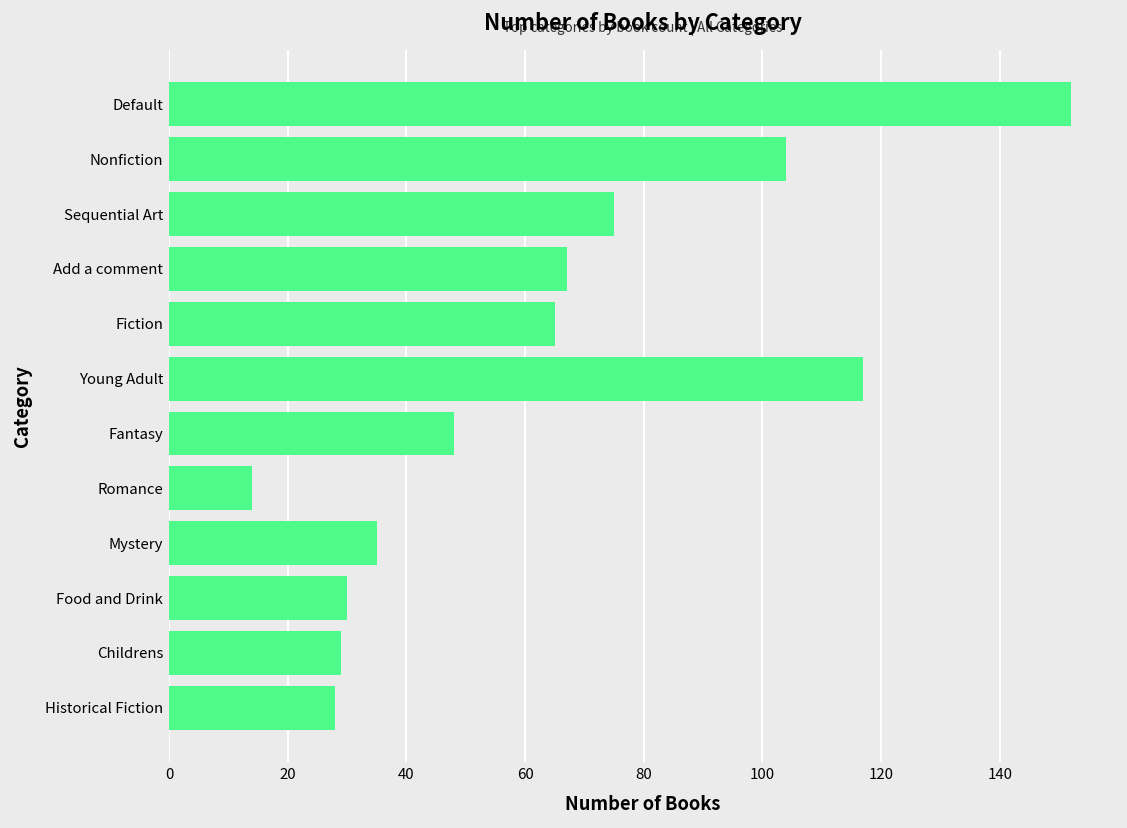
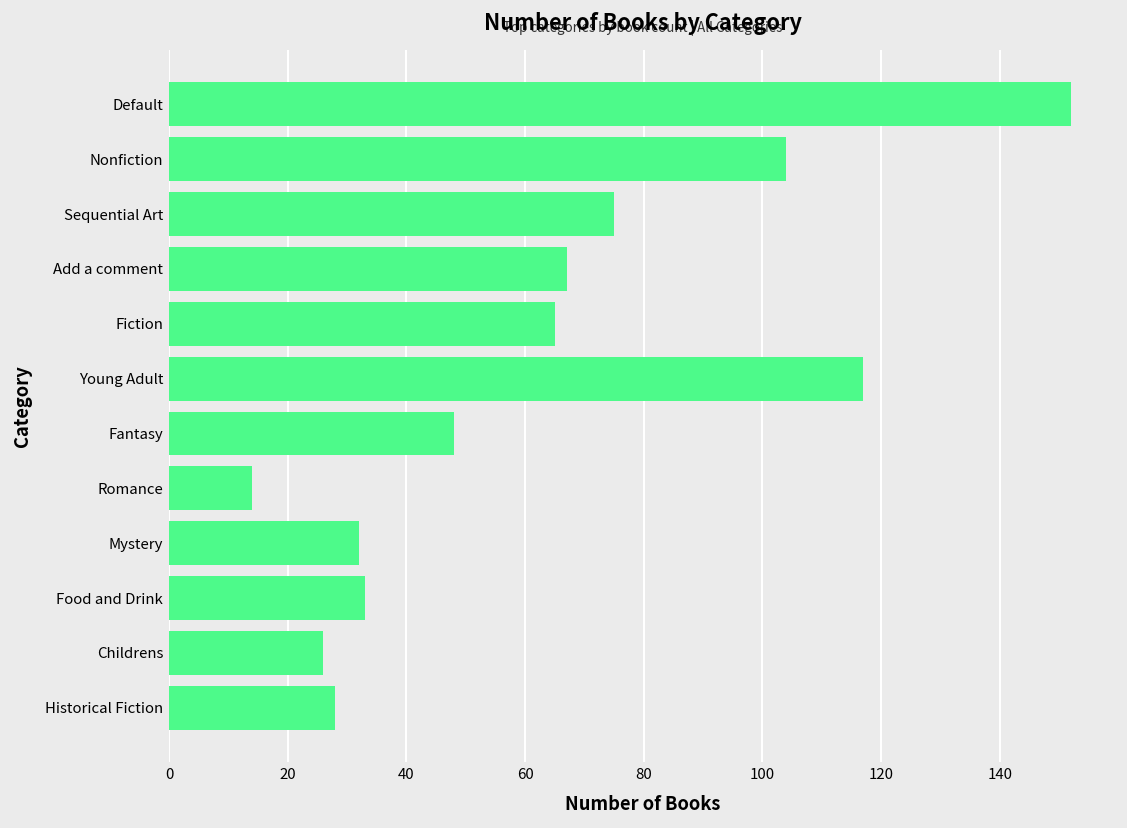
Mystery: 35 -> 32
Food and Drink: 30 -> 33
Childrens: 29 -> 26
